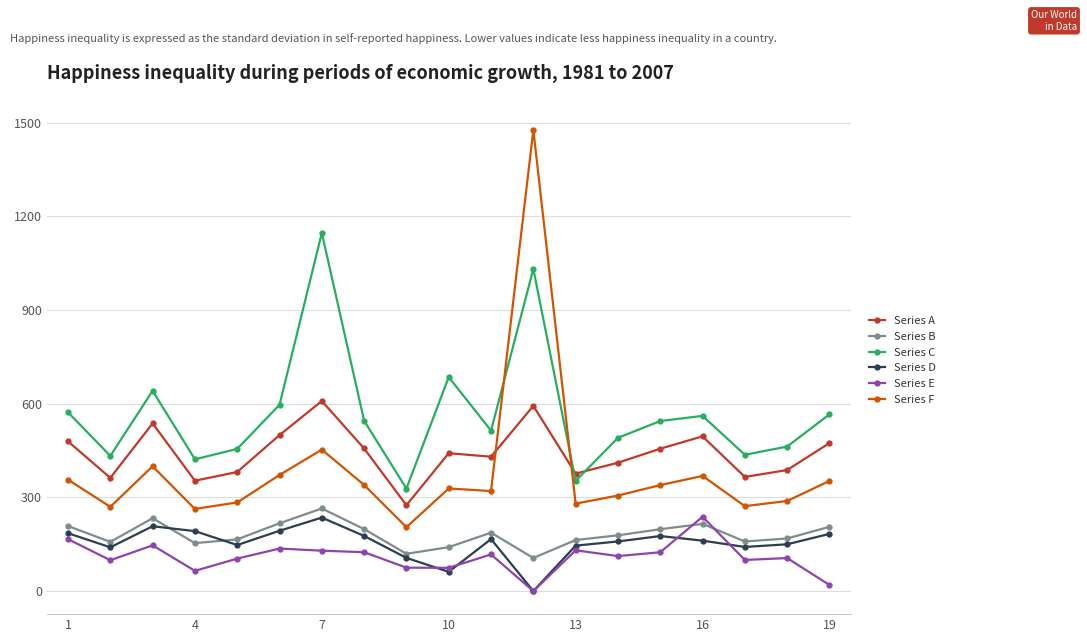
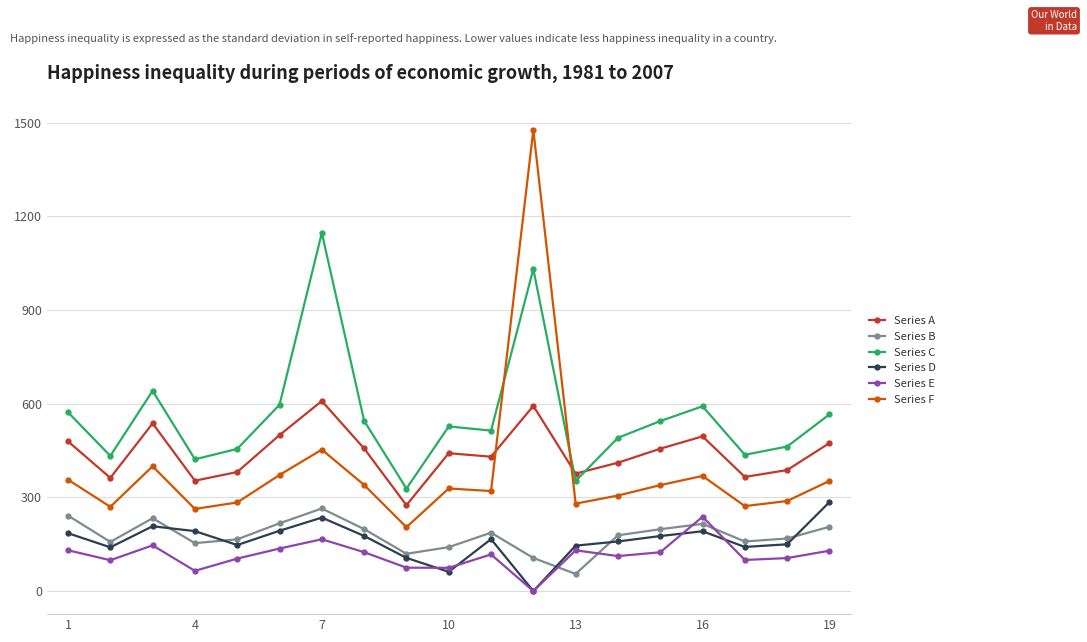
Series B, 1: 210 -> 240
Series E, 1: 170 -> 130
Series E, 7: 130 -> 170
Series C, 10: 690 -> 530
Series B, 13: 160 -> 50
Series C, 16: 560 -> 590
Series D, 16: 160 -> 190
Series D, 19: 180 -> 280
Series E, 19: 20 -> 130
